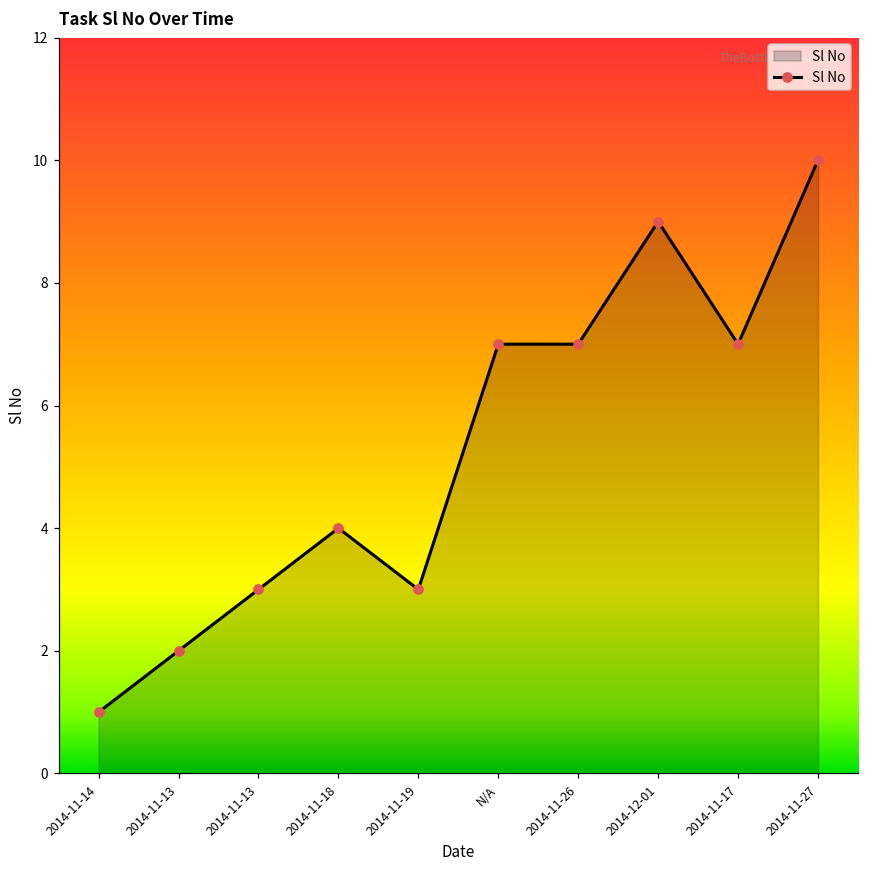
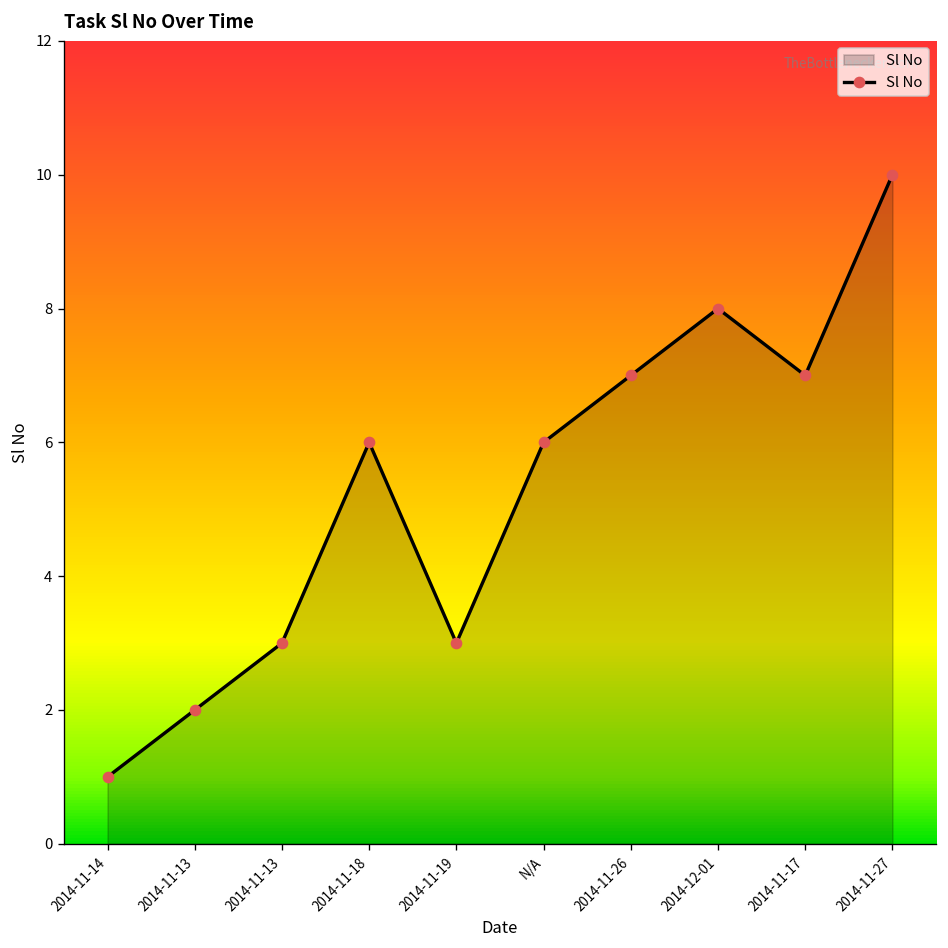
2014-11-18: 4 -> 6
N/A: 7 -> 6
2014-12-01: 9 -> 8
